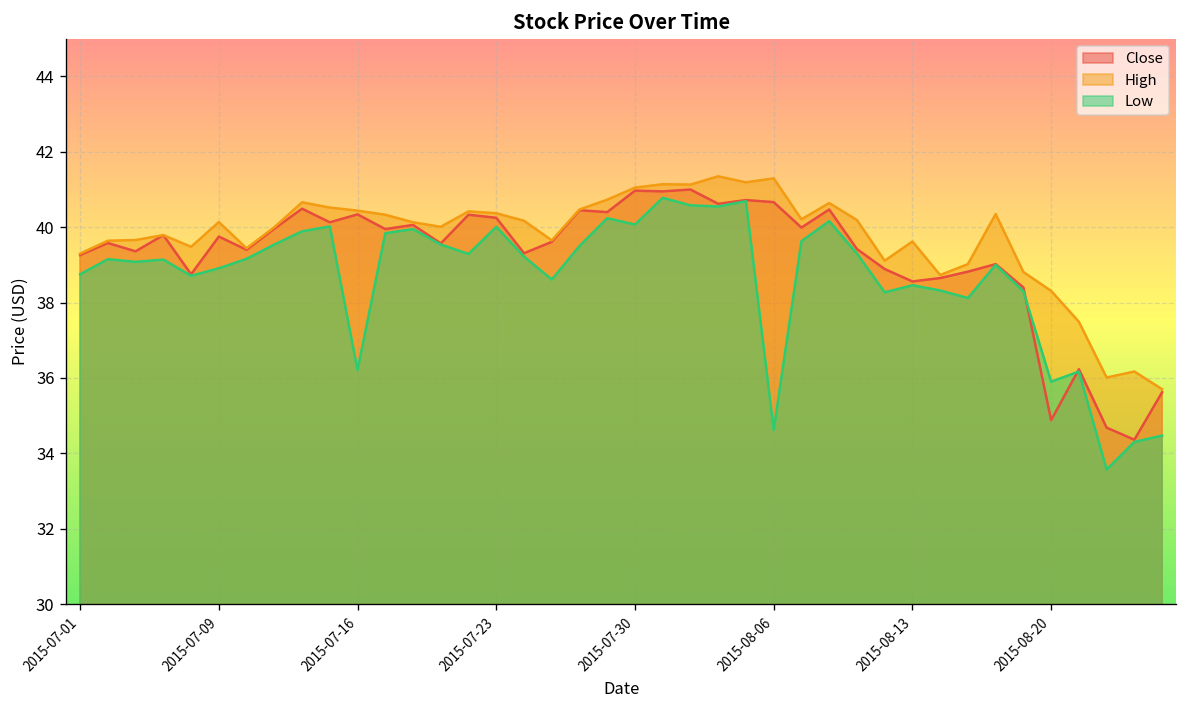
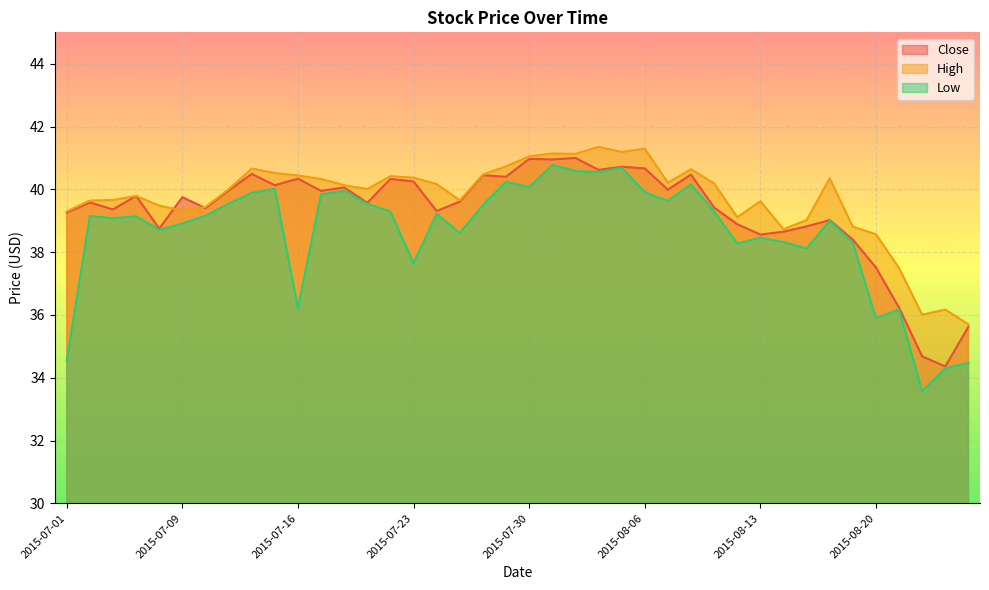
Low, 2015-07-01: 38.8 -> 34.5
High, 2015-07-09: 40.1 -> 39.3
Low, 2015-07-23: 40.0 -> 37.6
Low, 2015-08-06: 34.6 -> 39.9
Close, 2015-08-20: 34.9 -> 37.5
High, 2015-08-20: 38.3 -> 38.6
